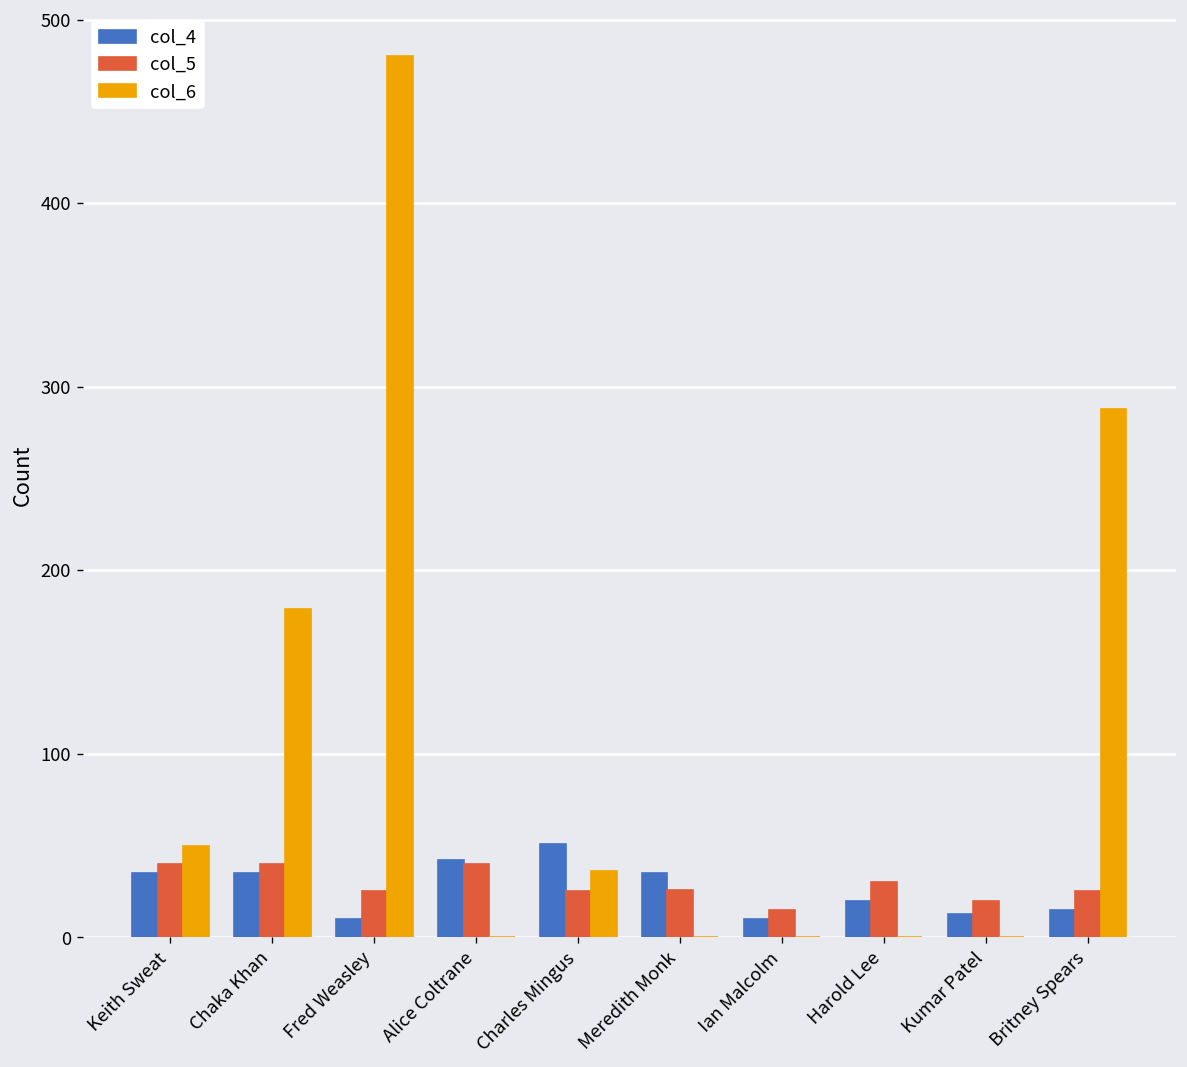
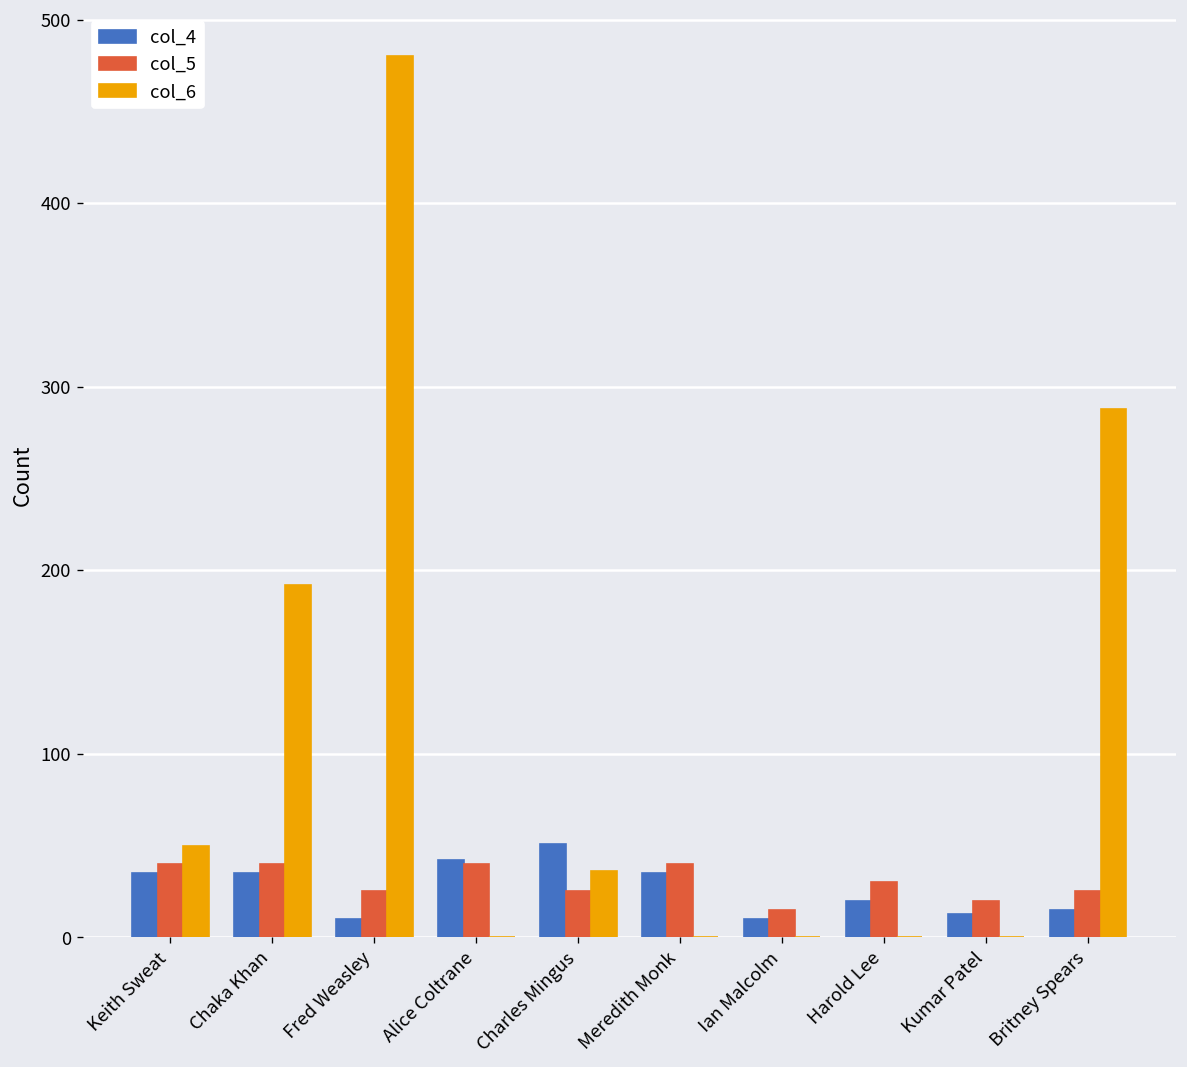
col_6, Chaka Khan: 179 -> 192
col_5, Meredith Monk: 26 -> 40
